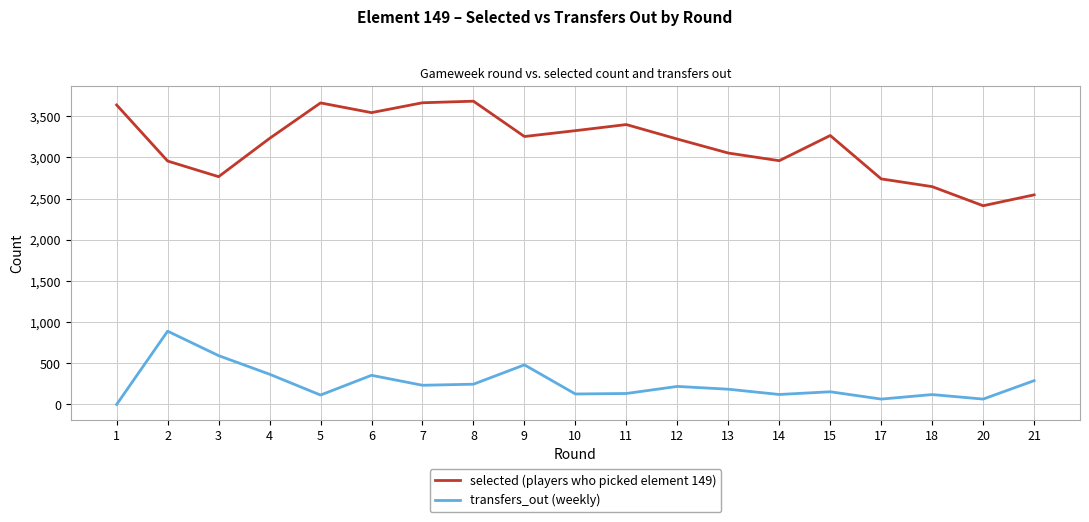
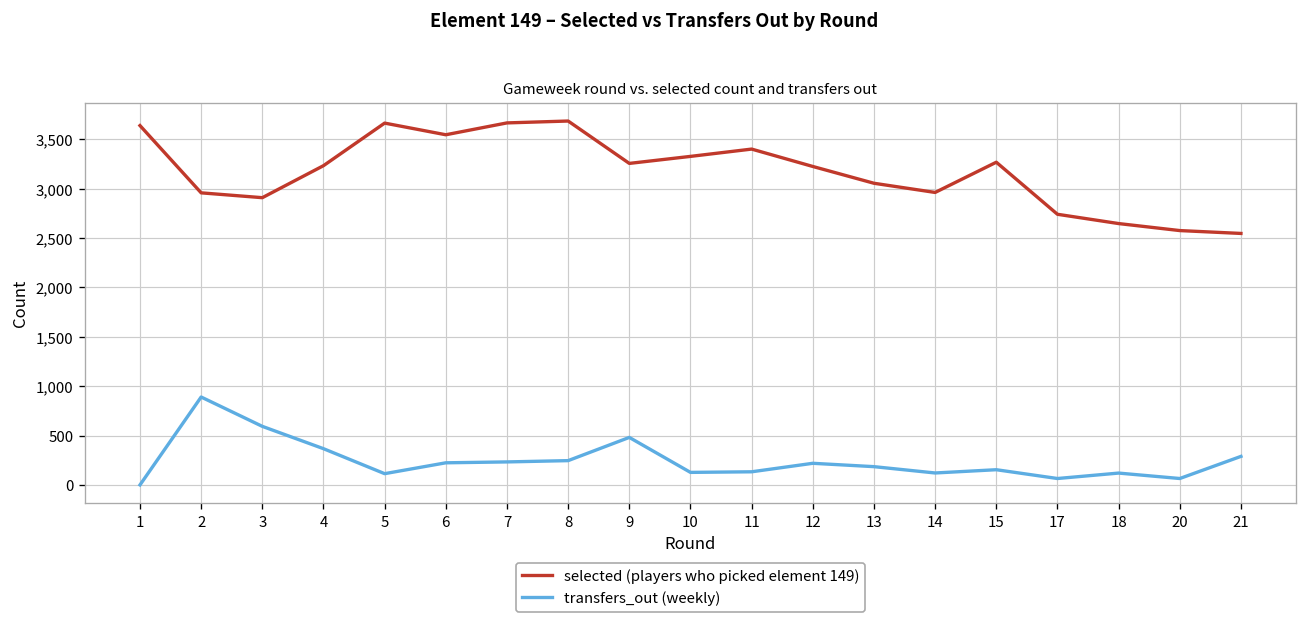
selected (players who picked element 149), 3: 2,800 -> 2,900
transfers_out (weekly), 6: 400 -> 200
selected (players who picked element 149), 20: 2,400 -> 2,600
